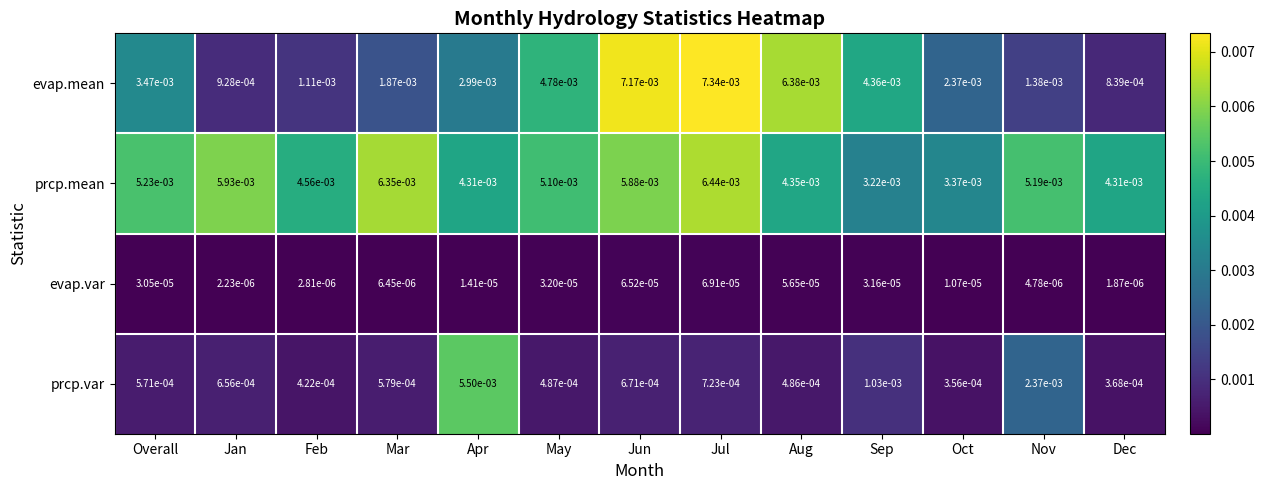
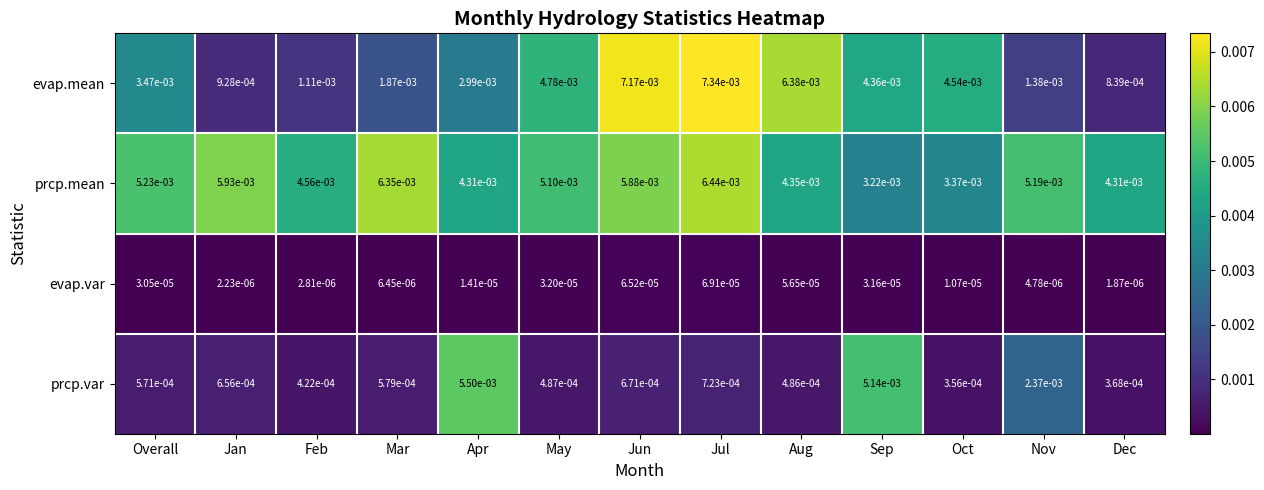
evap.mean, Oct: 2.37e-03 -> 4.54e-03
prcp.var, Sep: 1.03e-03 -> 5.14e-03
